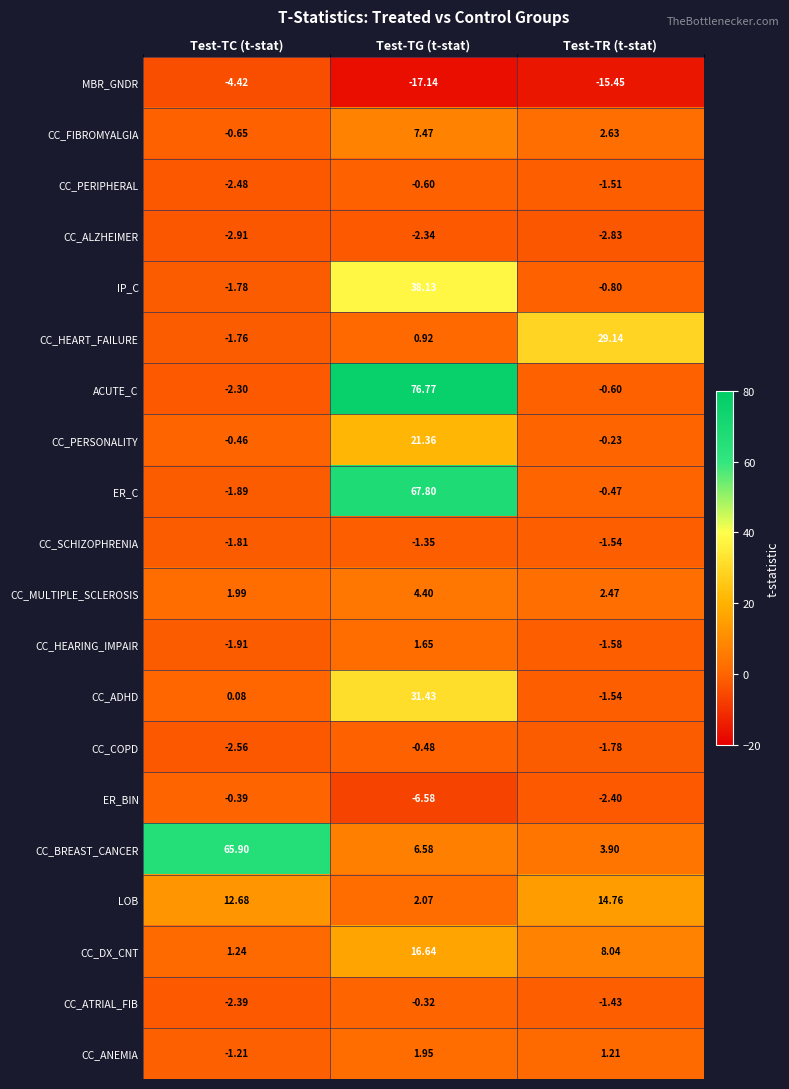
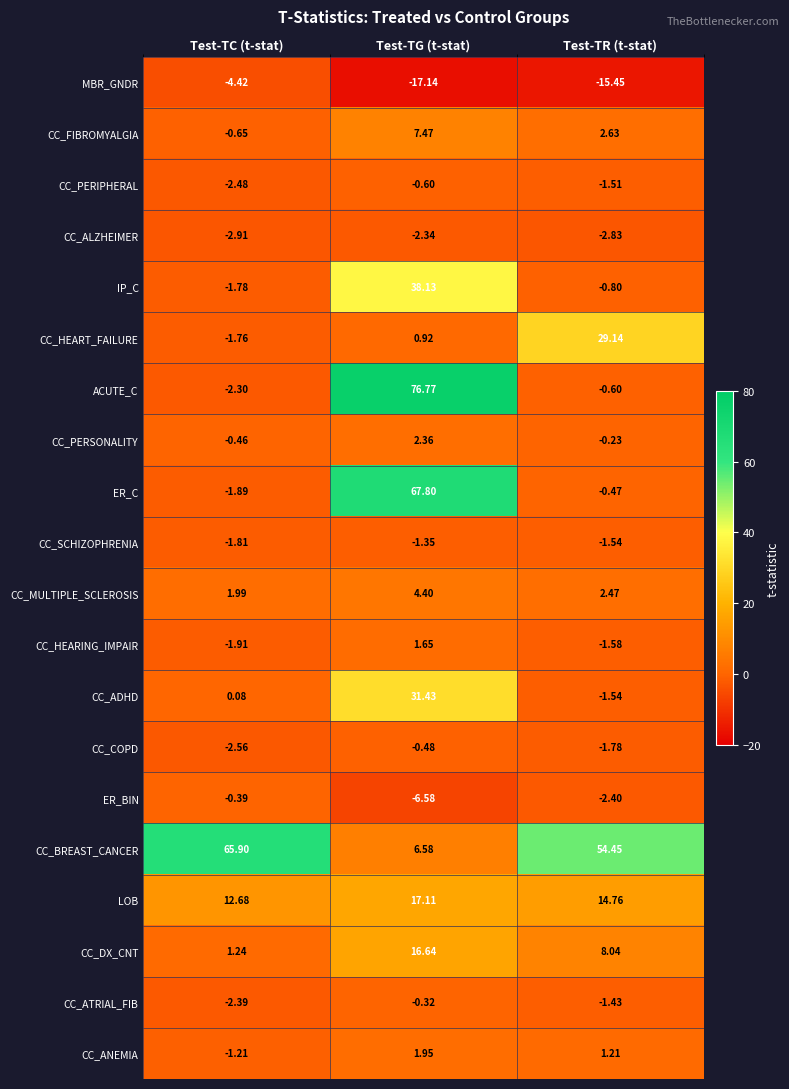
CC_PERSONALITY, Test-TG (t-stat): 21.36 -> 2.36
CC_BREAST_CANCER, Test-TR (t-stat): 3.90 -> 54.45
LOB, Test-TG (t-stat): 2.07 -> 17.11
